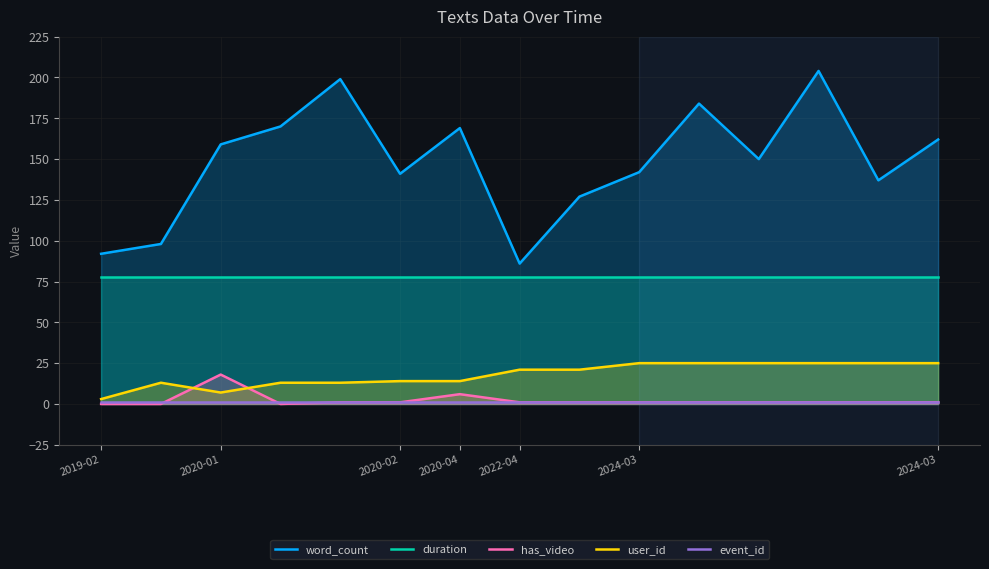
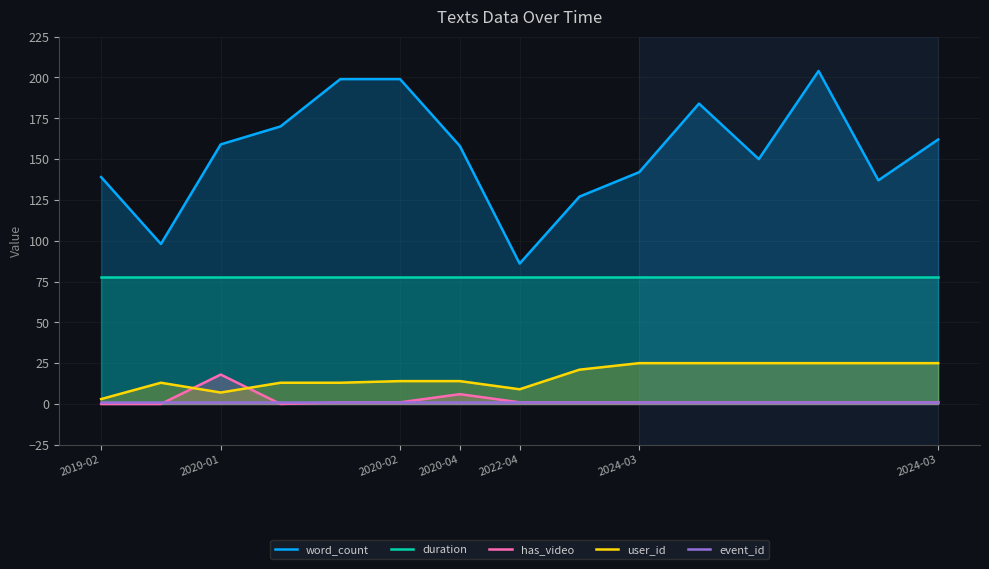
word_count, 2019-02: 92 -> 139
word_count, 2020-02: 141 -> 199
word_count, 2020-04: 169 -> 158
user_id, 2022-04: 21 -> 9
